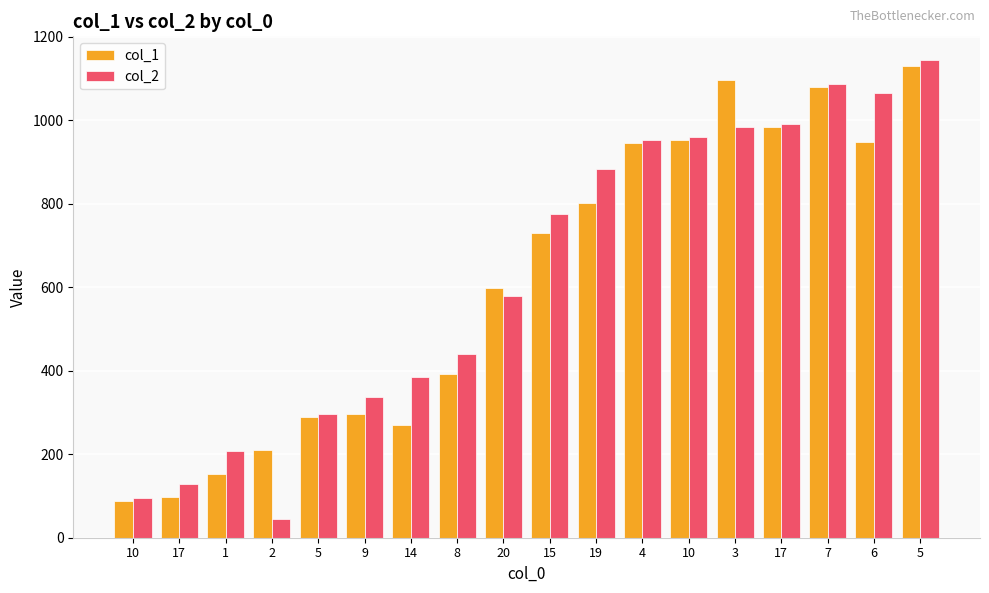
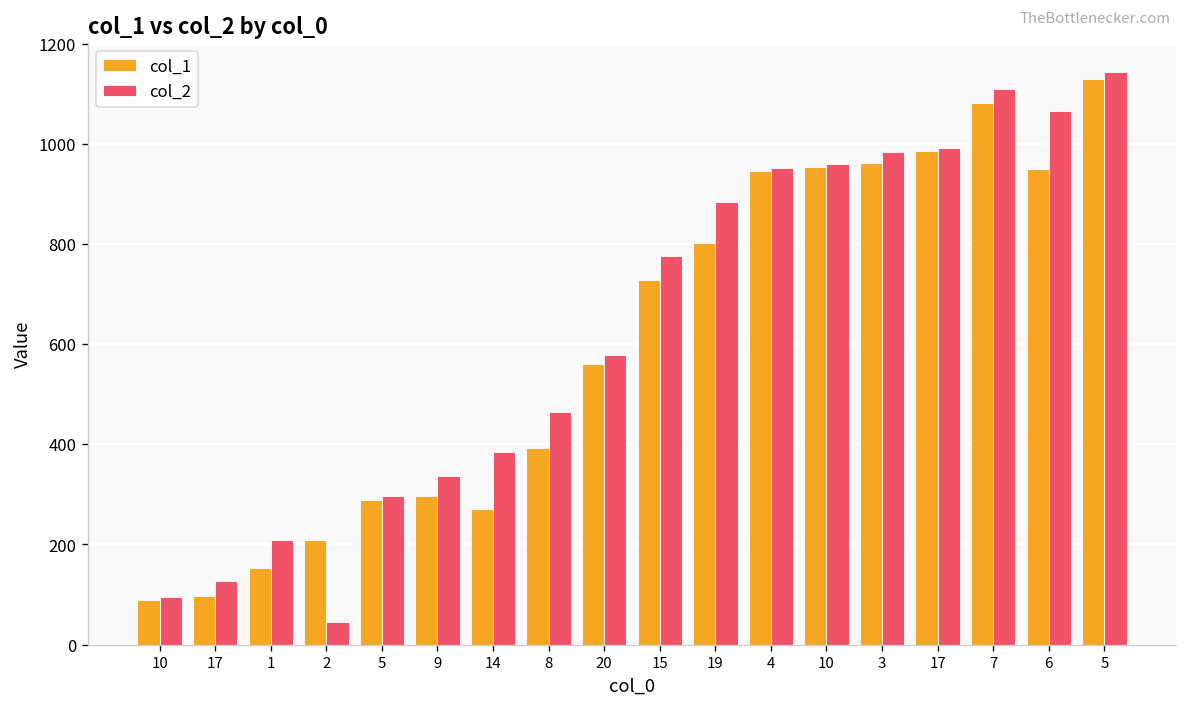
col_2, 8: 440 -> 470
col_1, 20: 600 -> 560
col_1, 3: 1100 -> 960
col_2, 7: 1090 -> 1110
